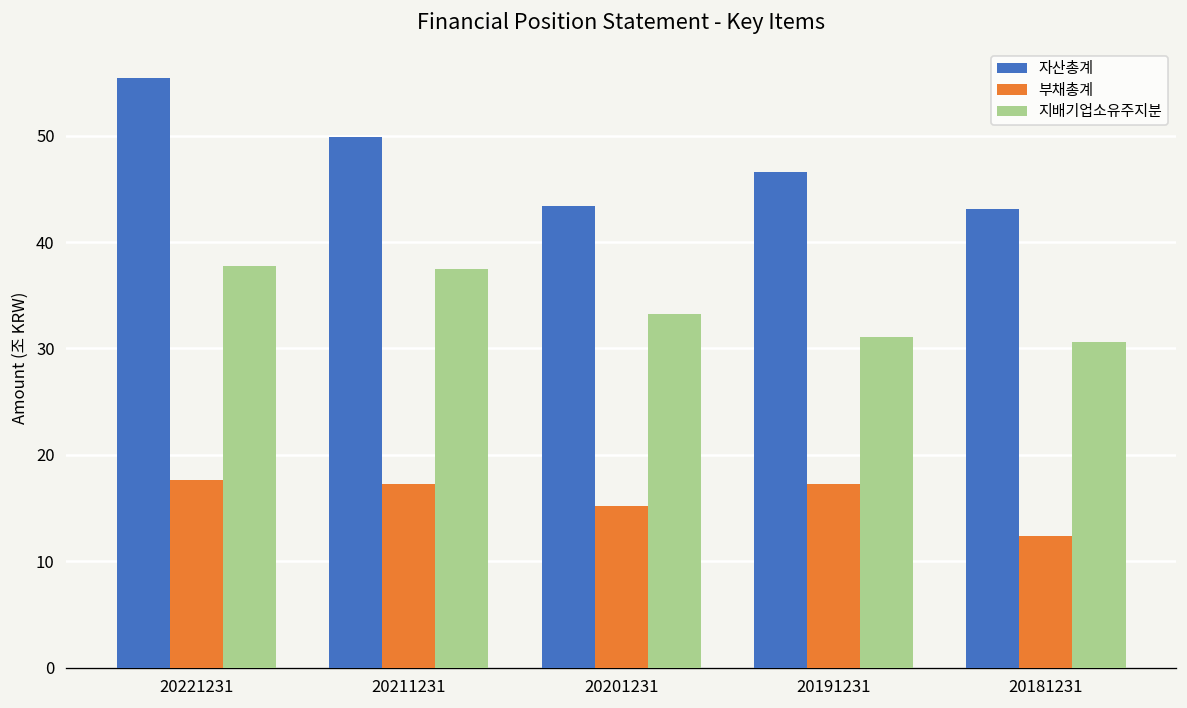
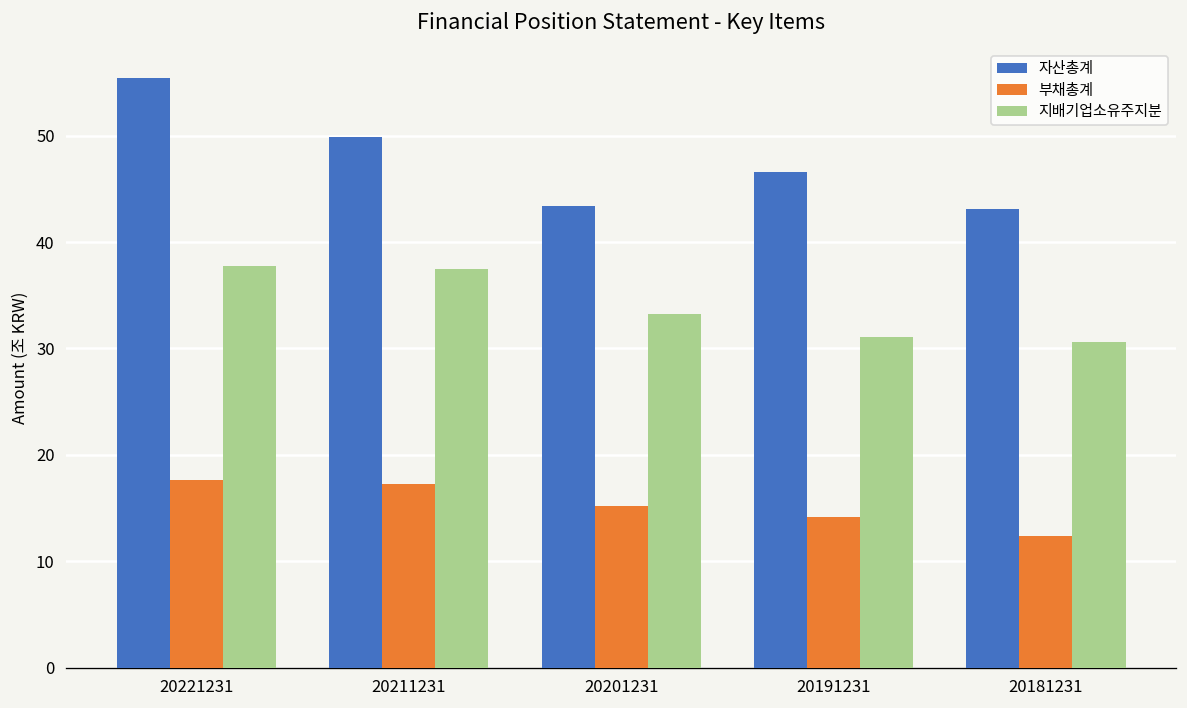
부채총계, 20191231: 17 -> 14
